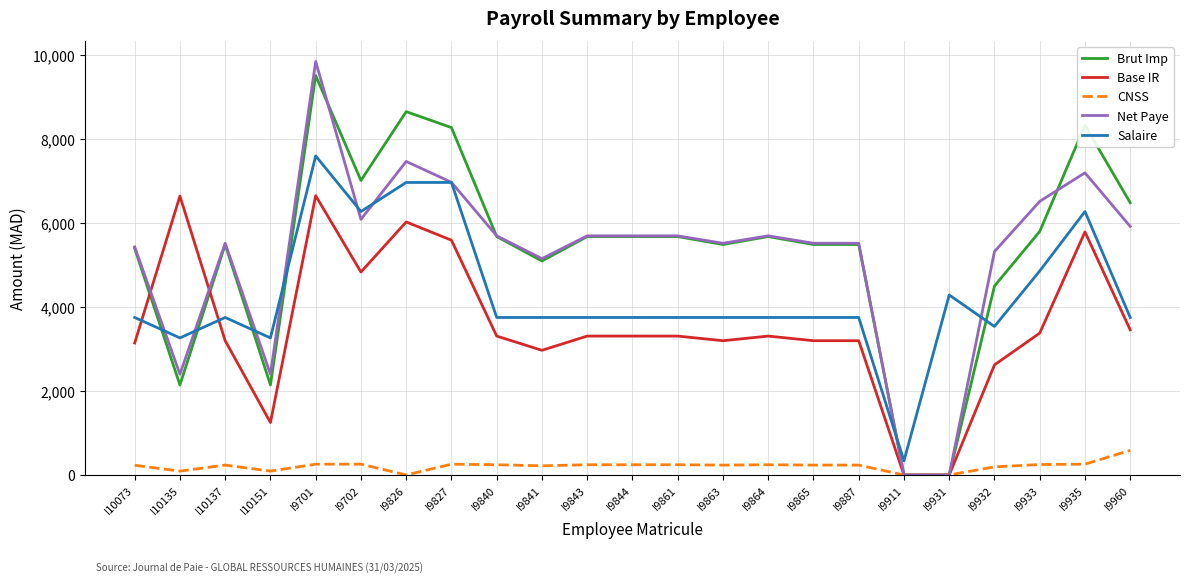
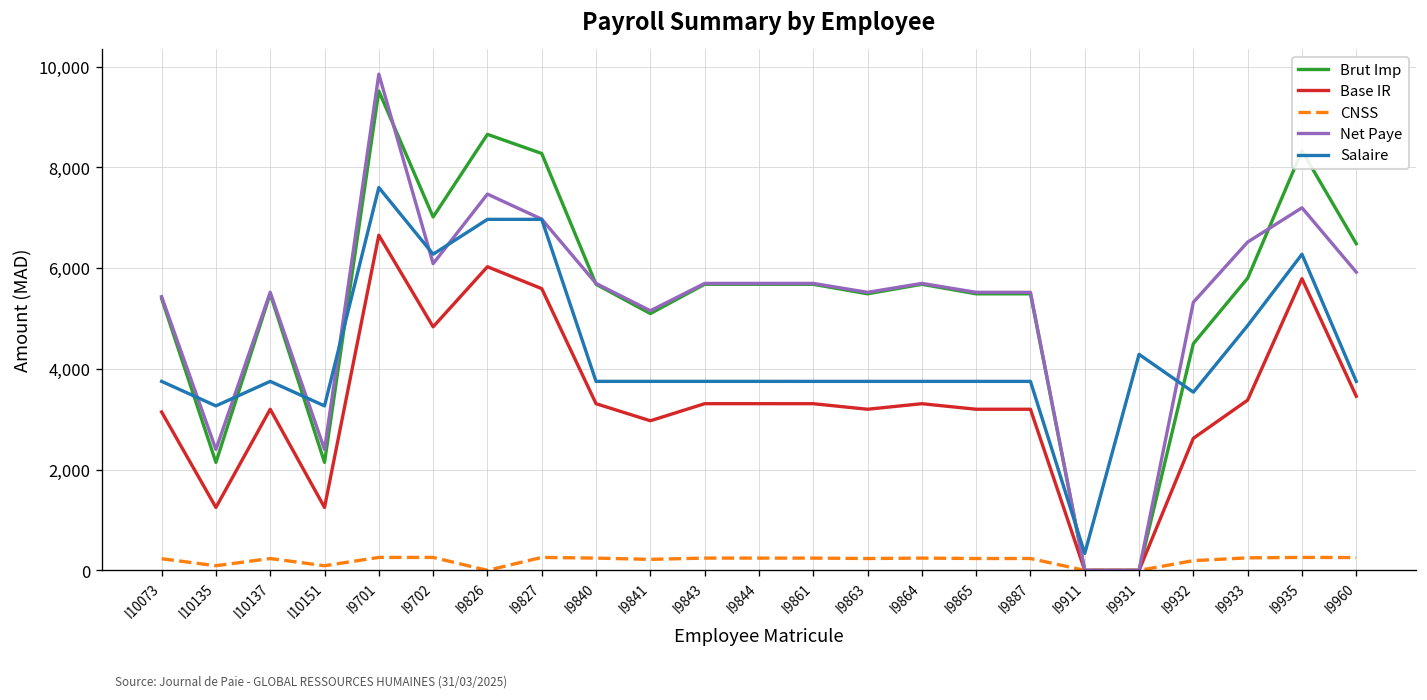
Base IR, I10135: 6,600 -> 1,200
CNSS, I9960: 600 -> 300
